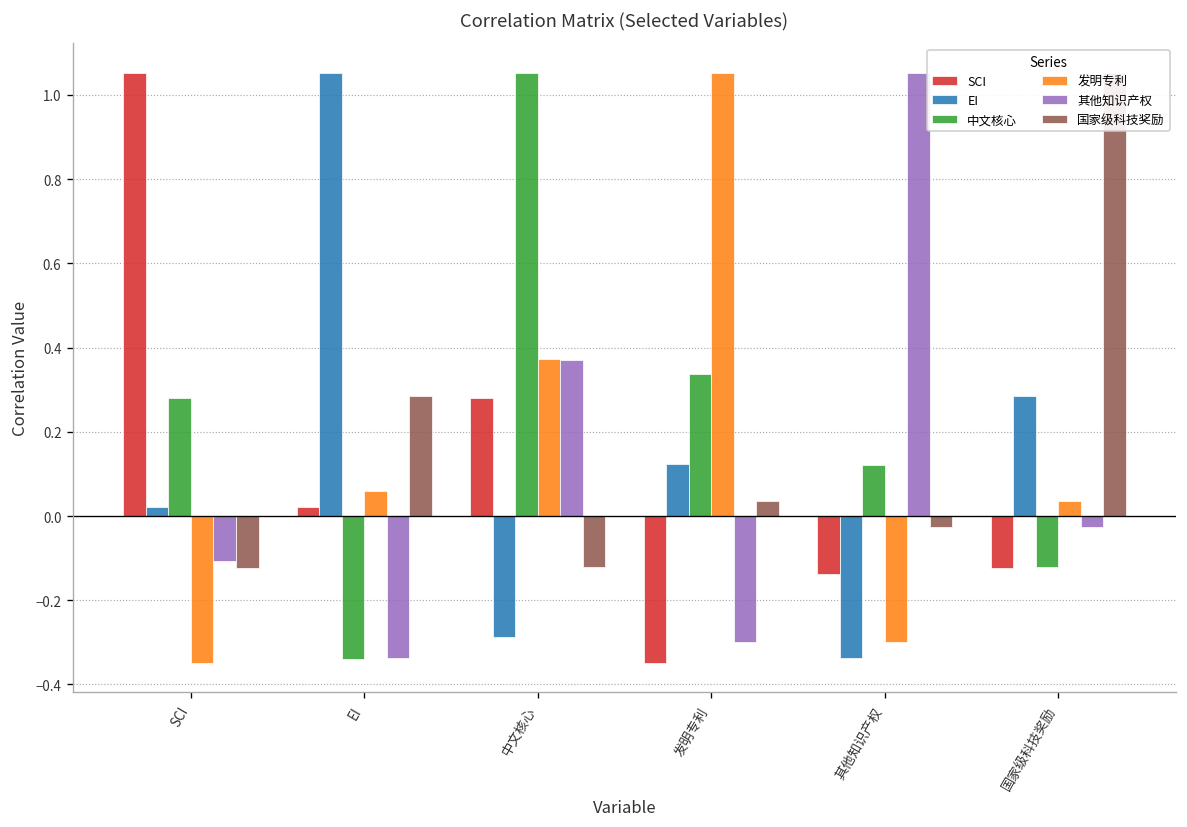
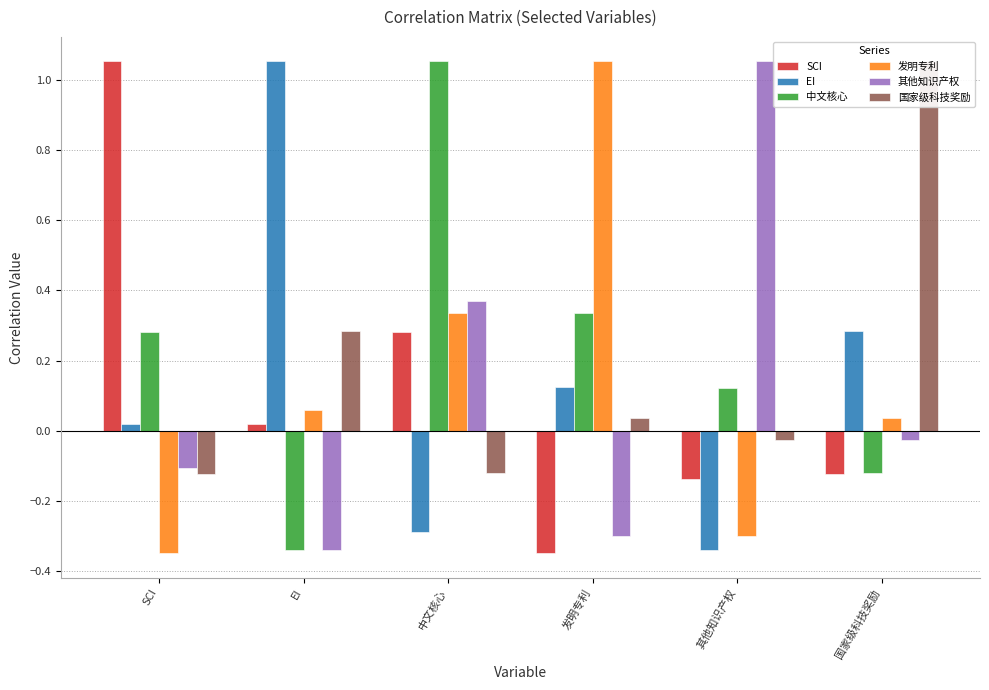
发明专利, 中文核心: 0.37 -> 0.34
